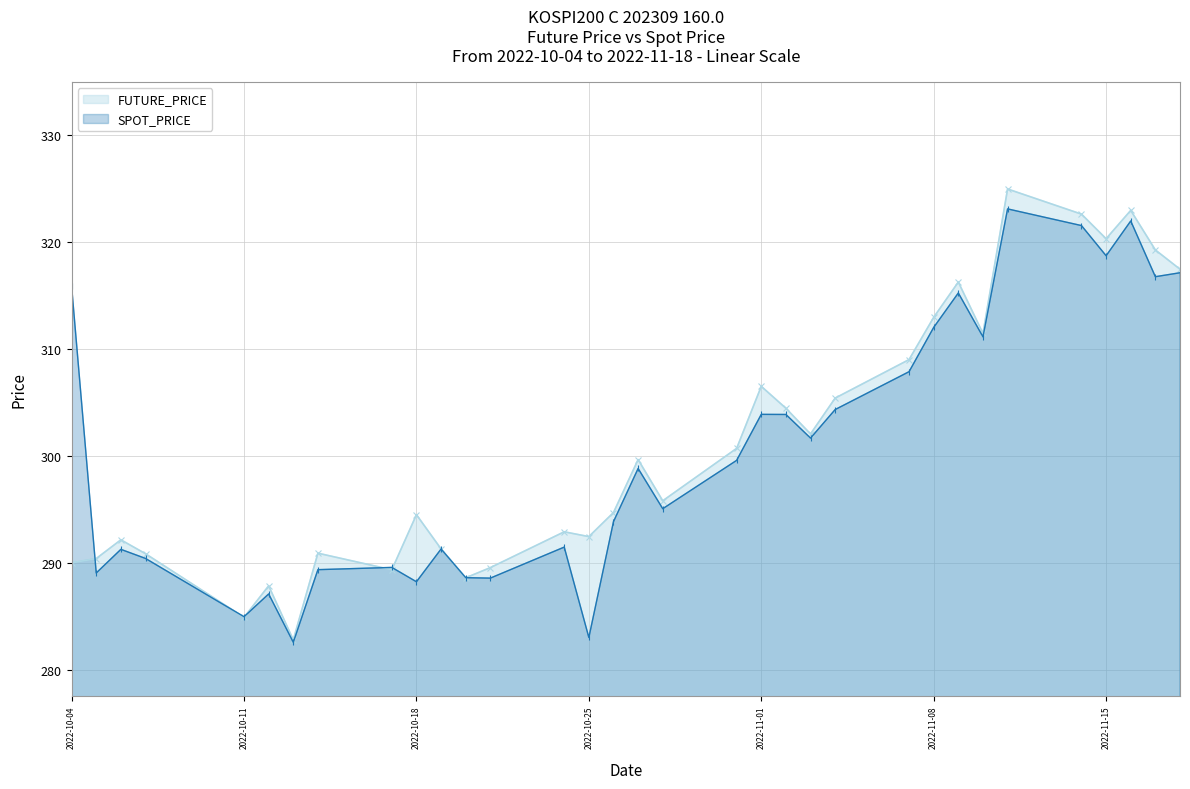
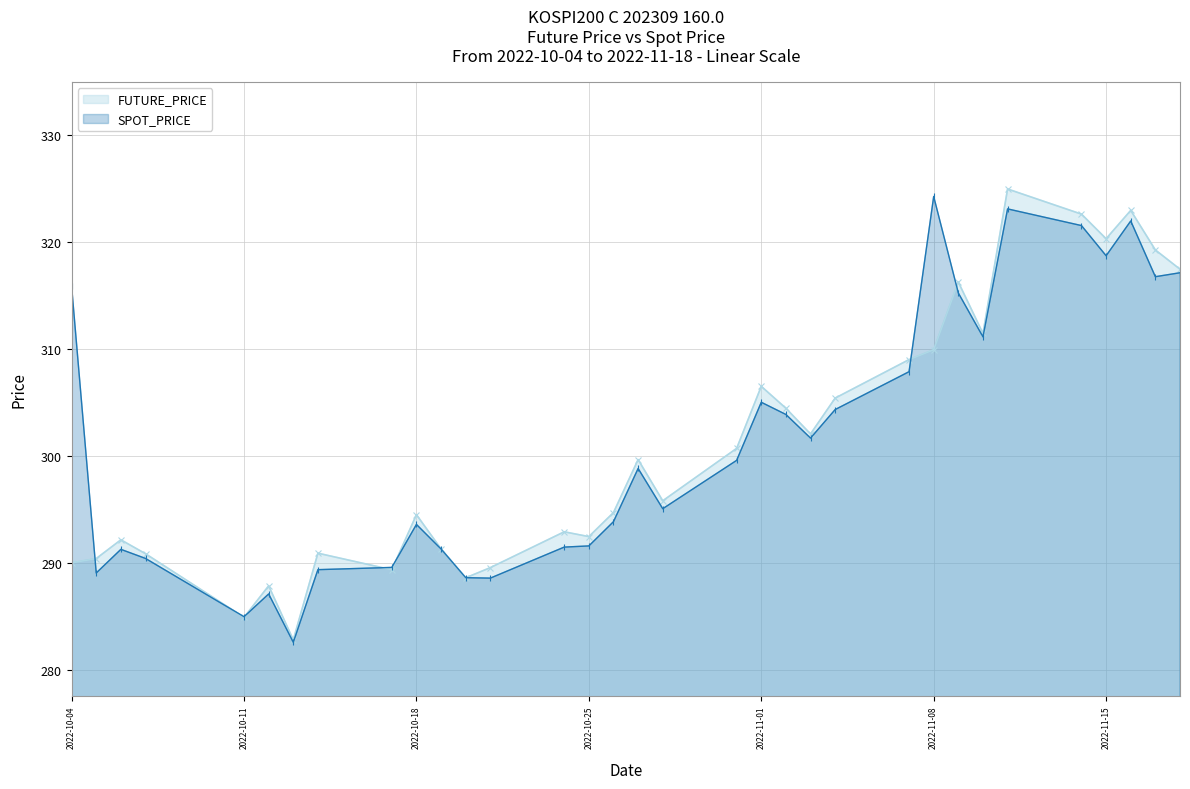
SPOT_PRICE, 2022-10-18: 288.2 -> 293.6
SPOT_PRICE, 2022-10-25: 283.0 -> 291.6
SPOT_PRICE, 2022-11-01: 303.9 -> 305.0
FUTURE_PRICE, 2022-11-08: 313.0 -> 309.9
SPOT_PRICE, 2022-11-08: 312.0 -> 324.3
